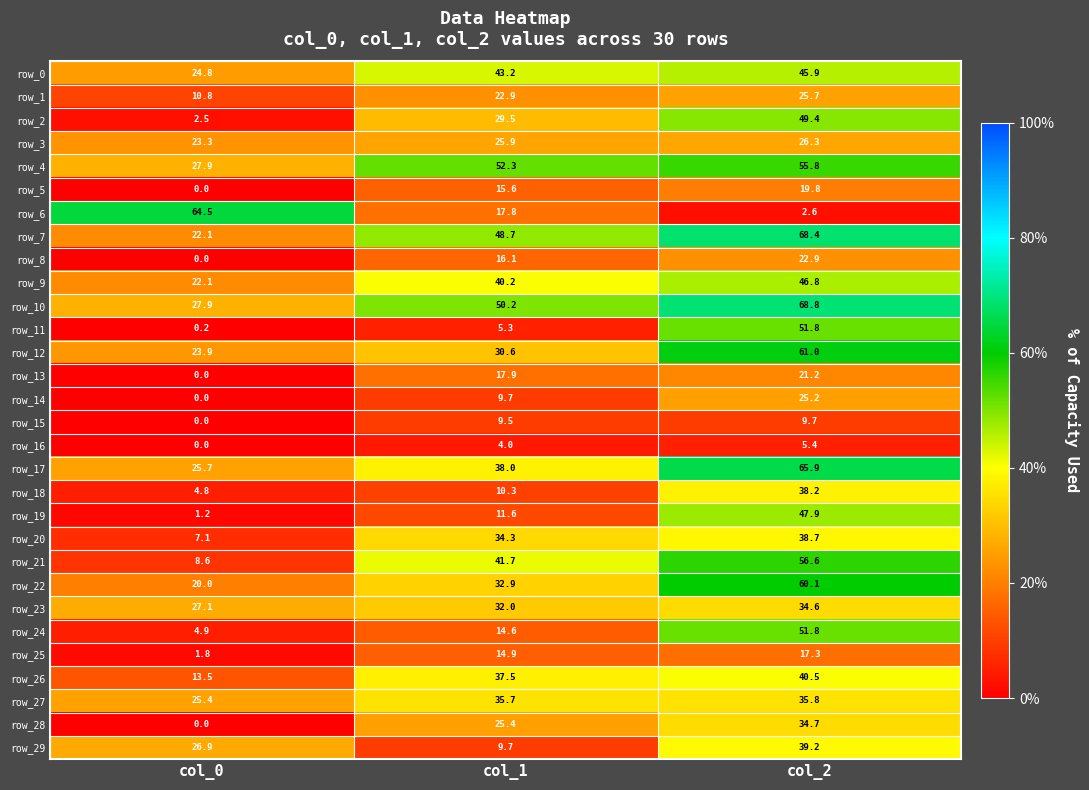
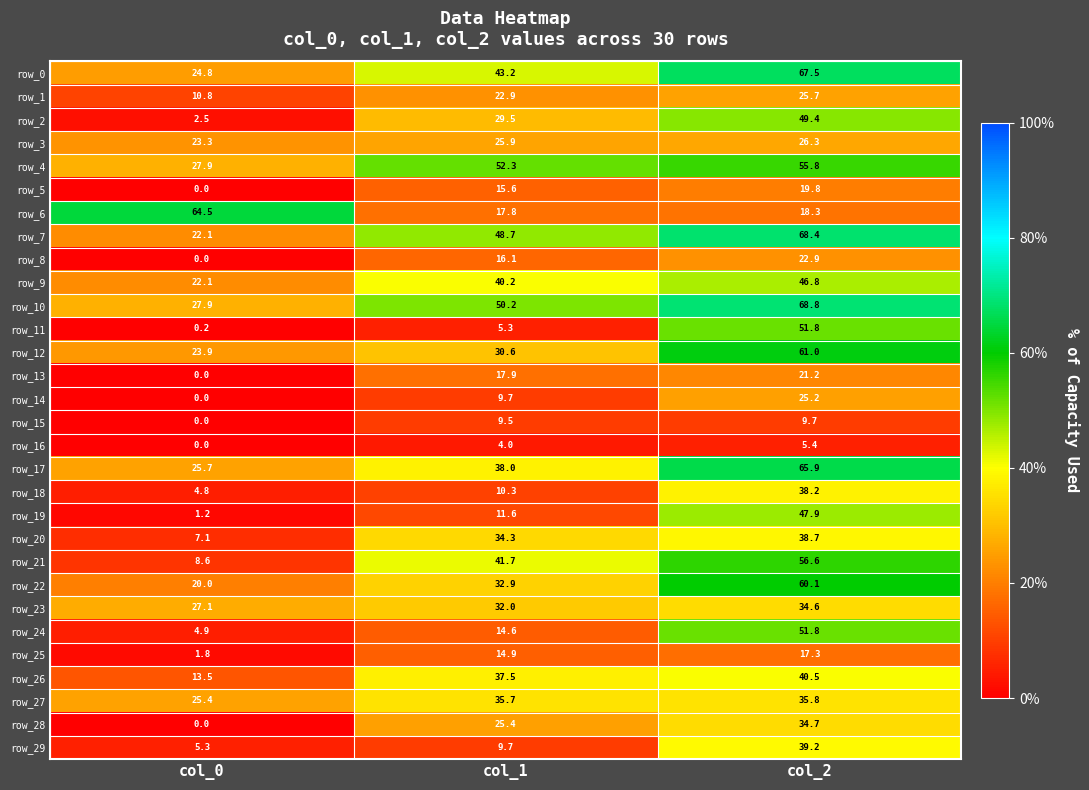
row_0, col_2: 45.9 -> 67.5
row_6, col_2: 2.6 -> 18.3
row_29, col_0: 26.9 -> 5.3
